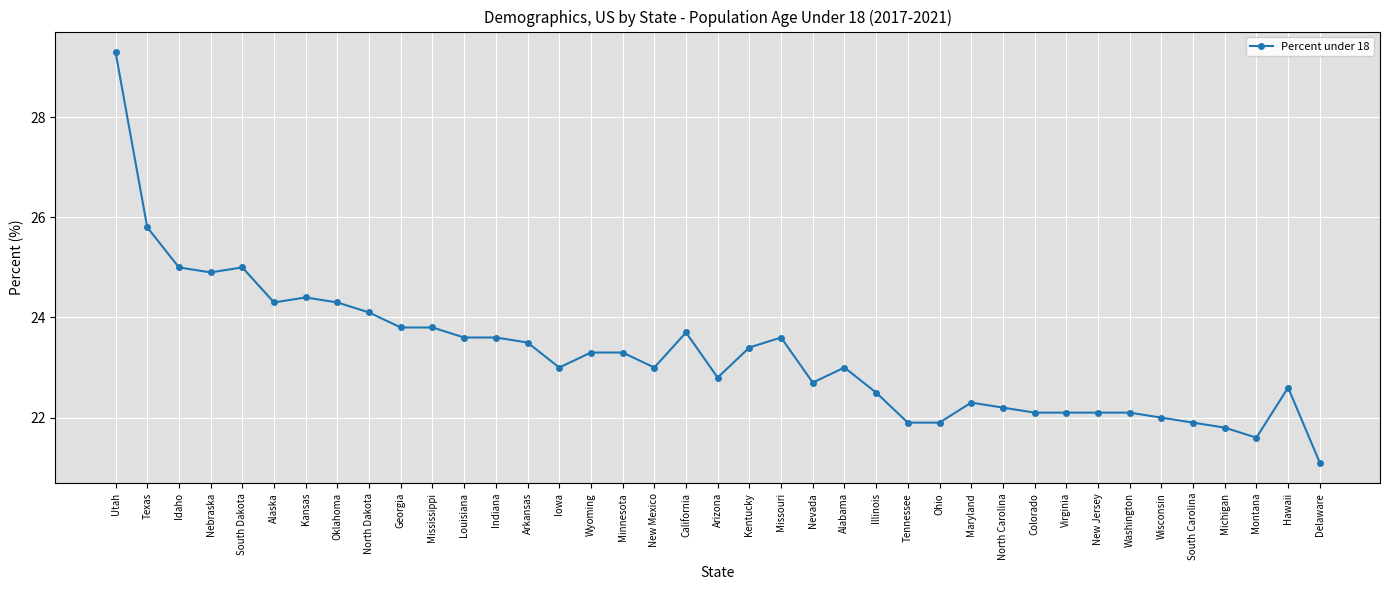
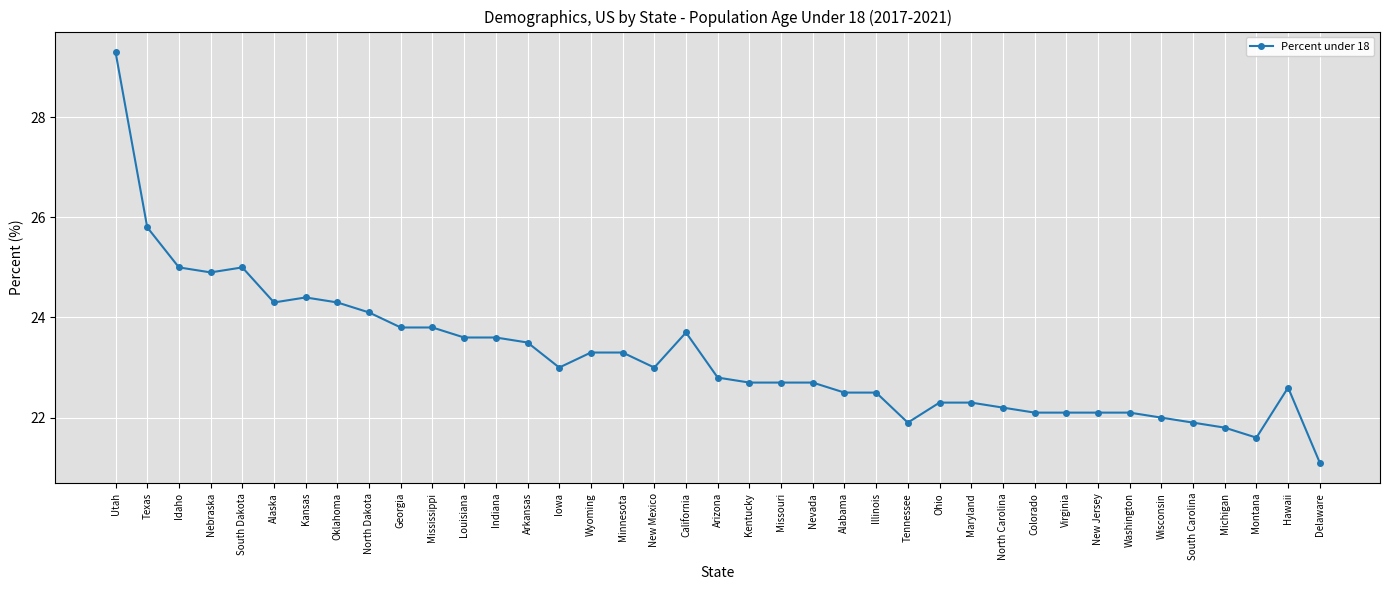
Kentucky: 23.4 -> 22.7
Missouri: 23.6 -> 22.7
Alabama: 23.0 -> 22.5
Ohio: 21.9 -> 22.3
